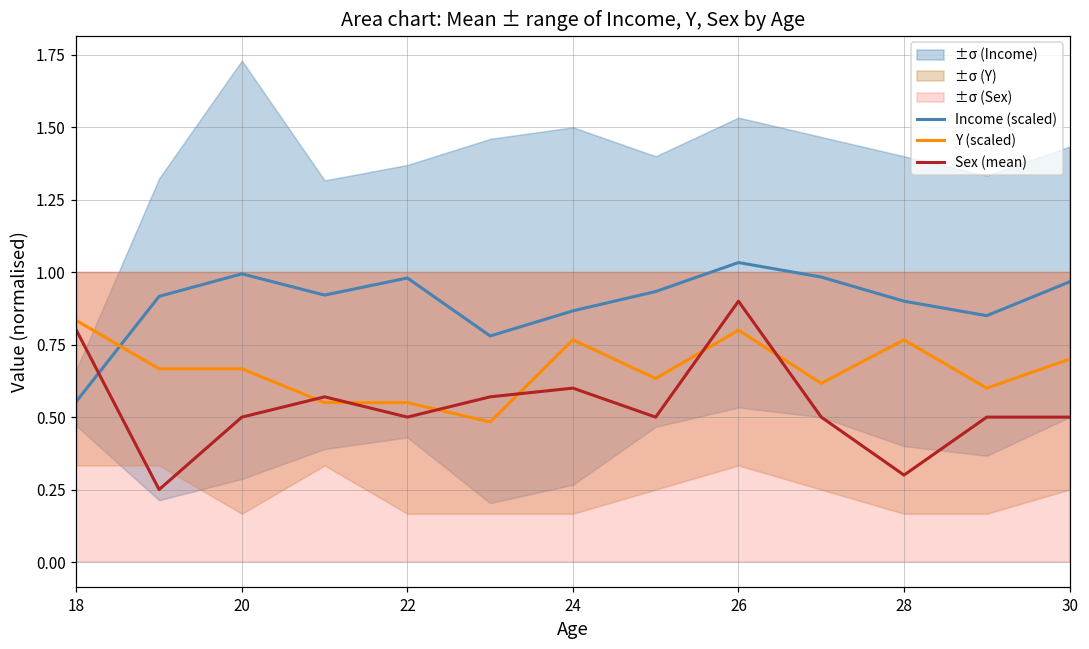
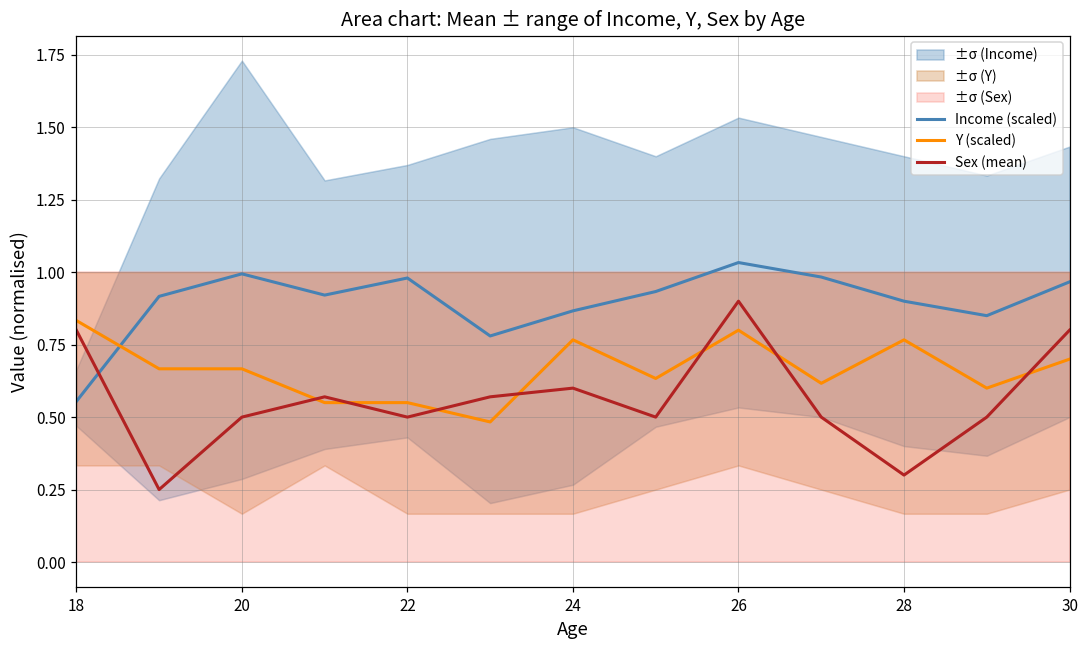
Sex (mean), 30: 0.5 -> 0.8
